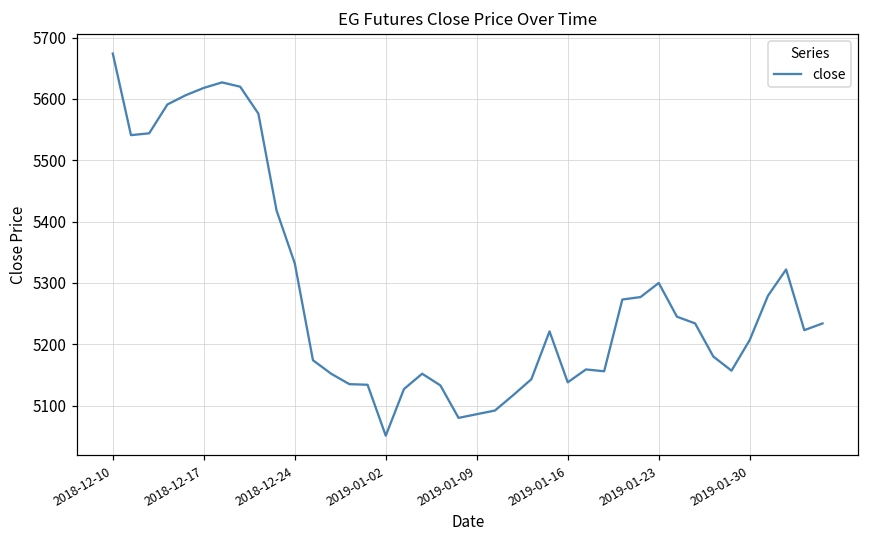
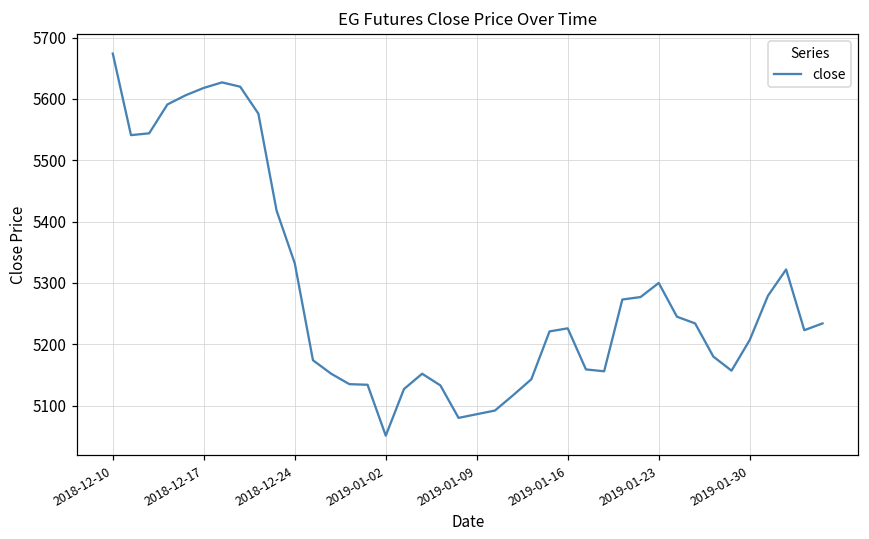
2019-01-16: 5140 -> 5230
